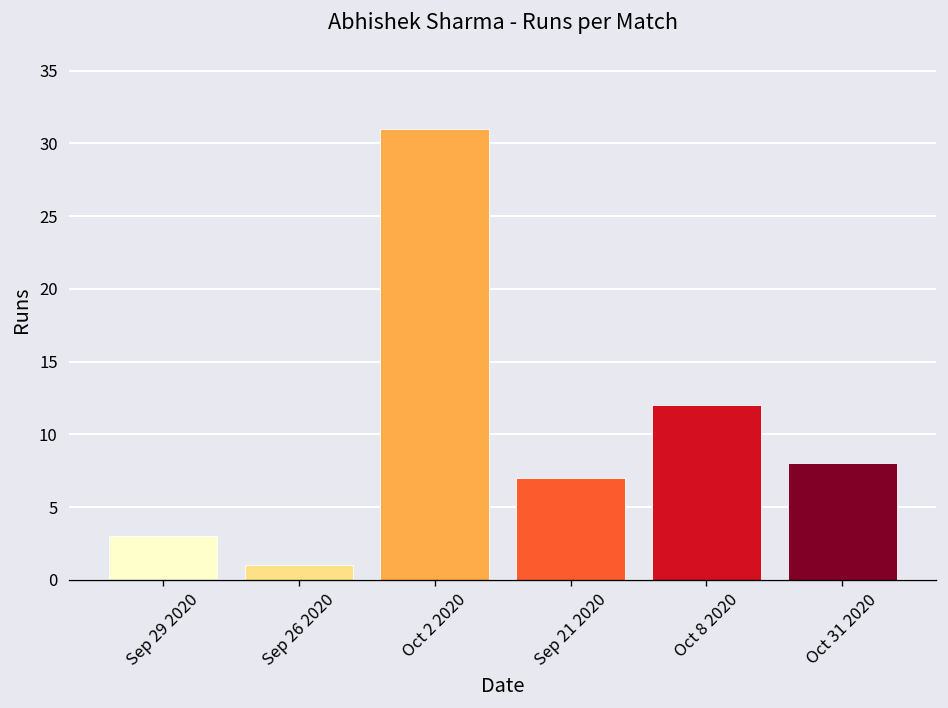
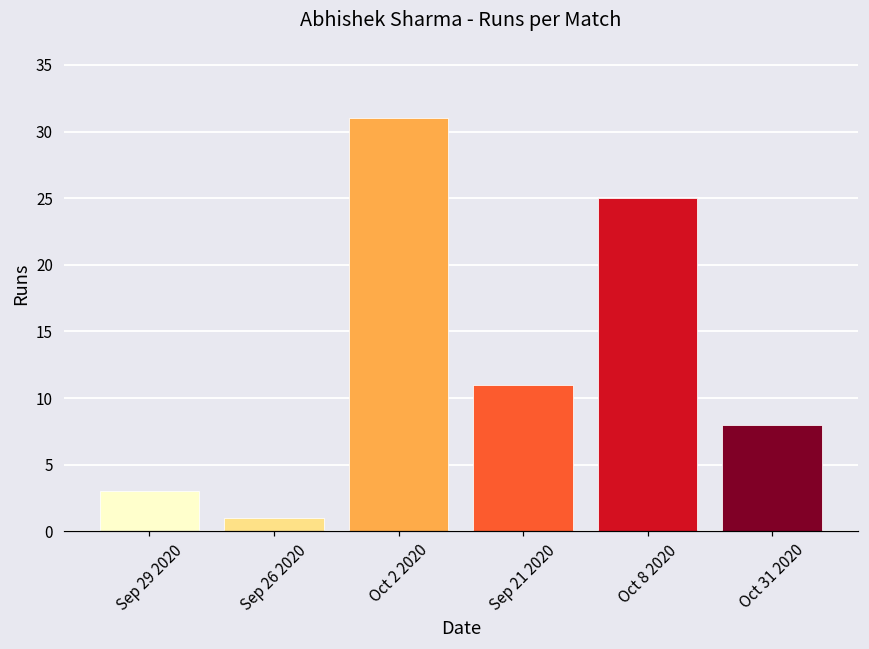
Sep 21 2020: 7 -> 11
Oct 8 2020: 12 -> 25
